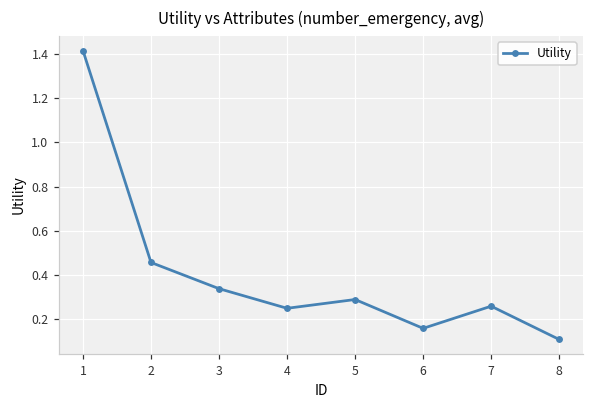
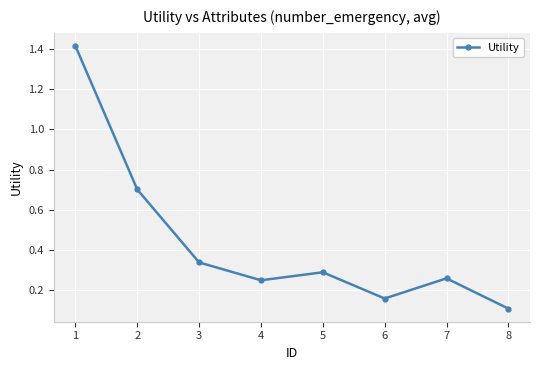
2: 0.46 -> 0.70
